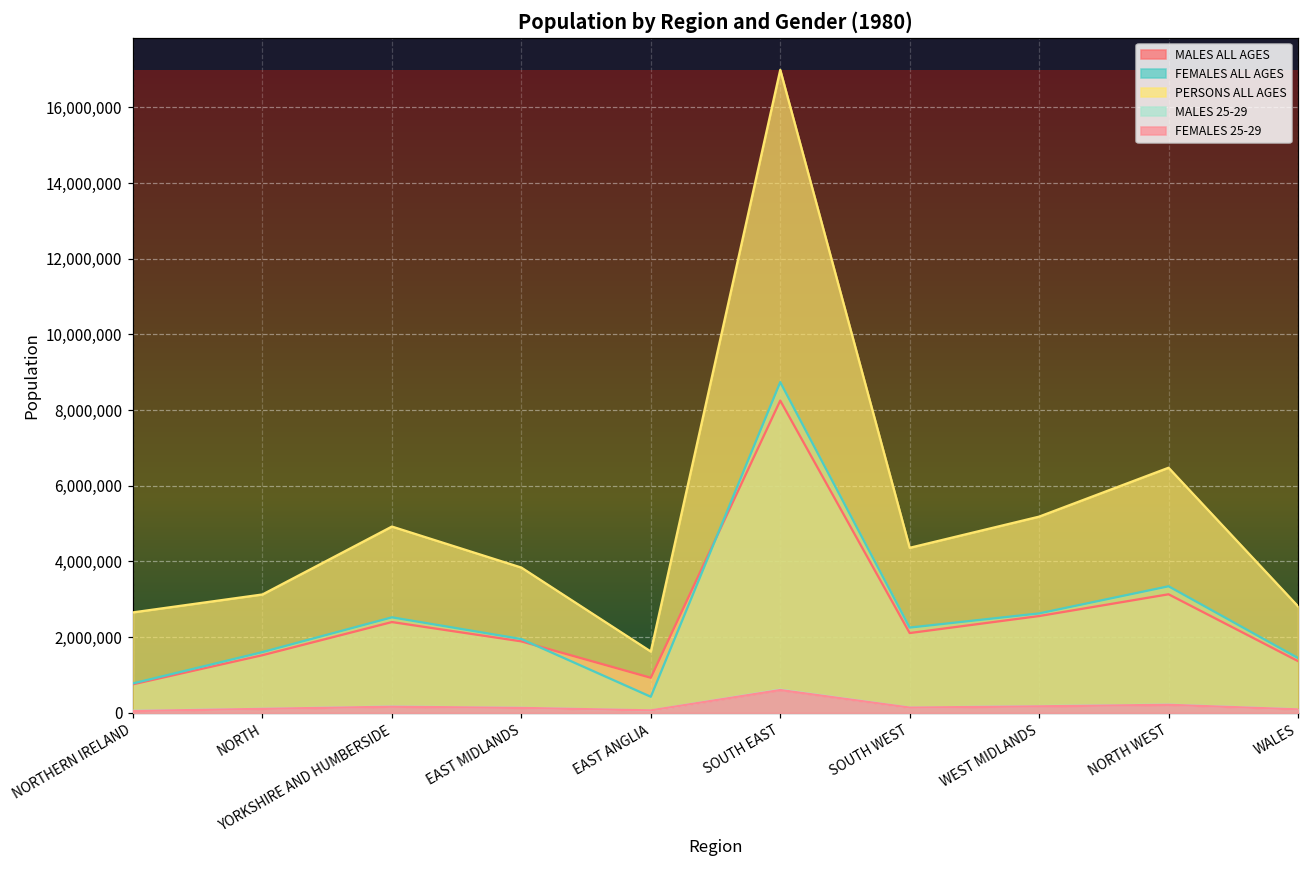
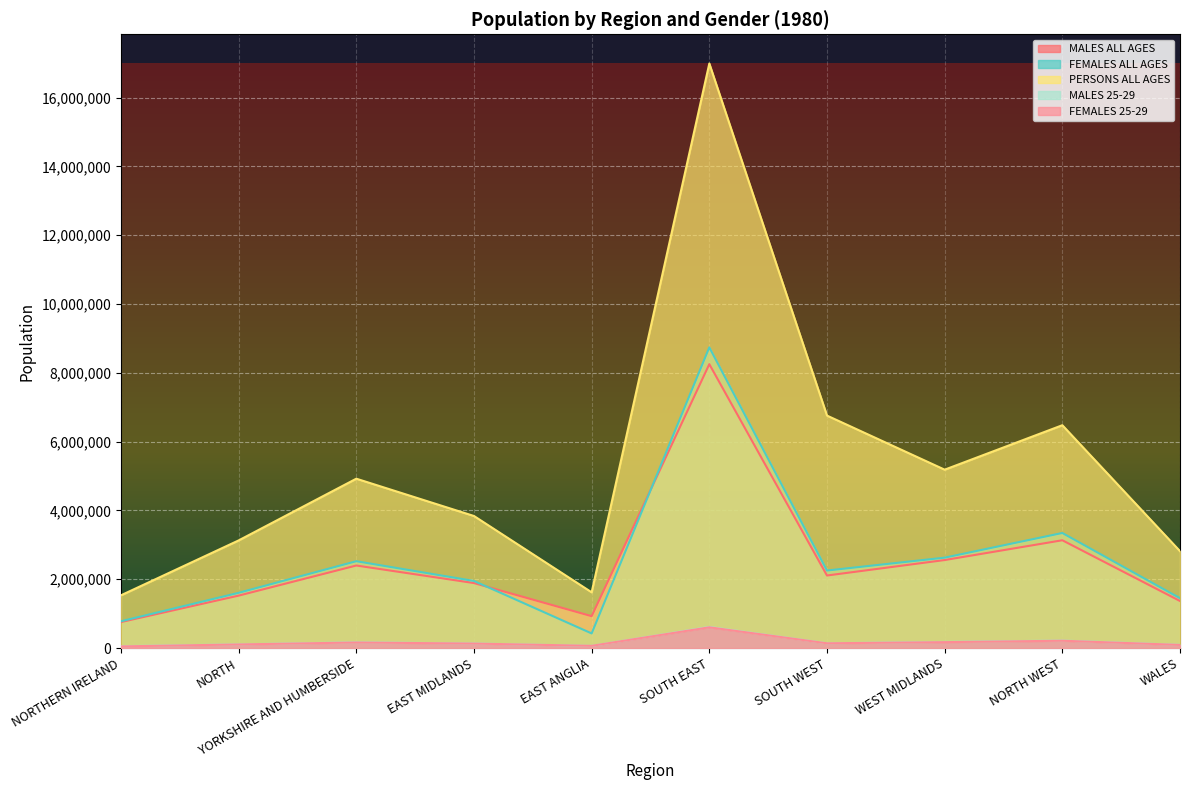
PERSONS ALL AGES, NORTHERN IRELAND: 2,700,000 -> 1,500,000
PERSONS ALL AGES, SOUTH WEST: 4,400,000 -> 6,800,000
